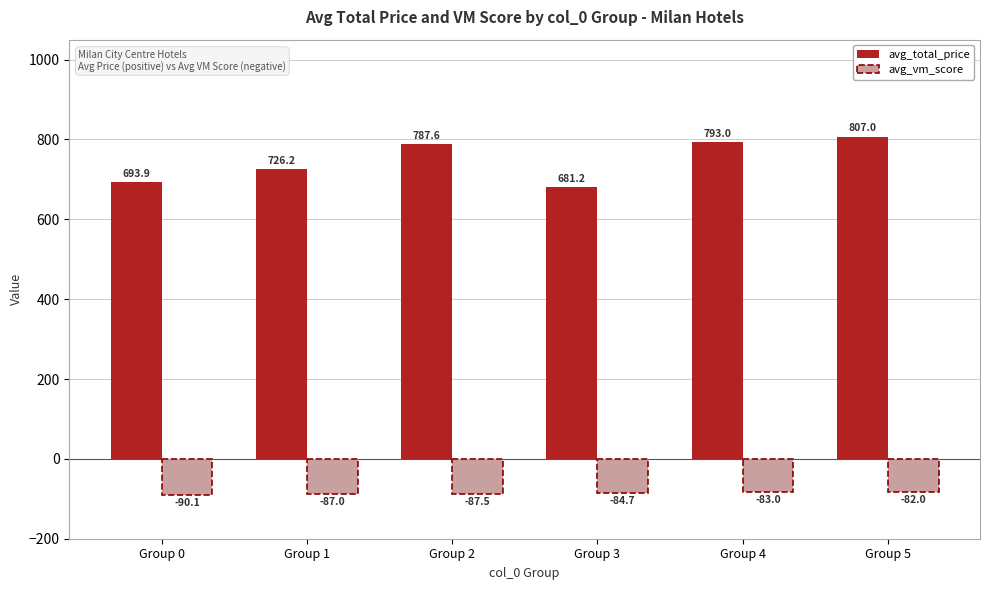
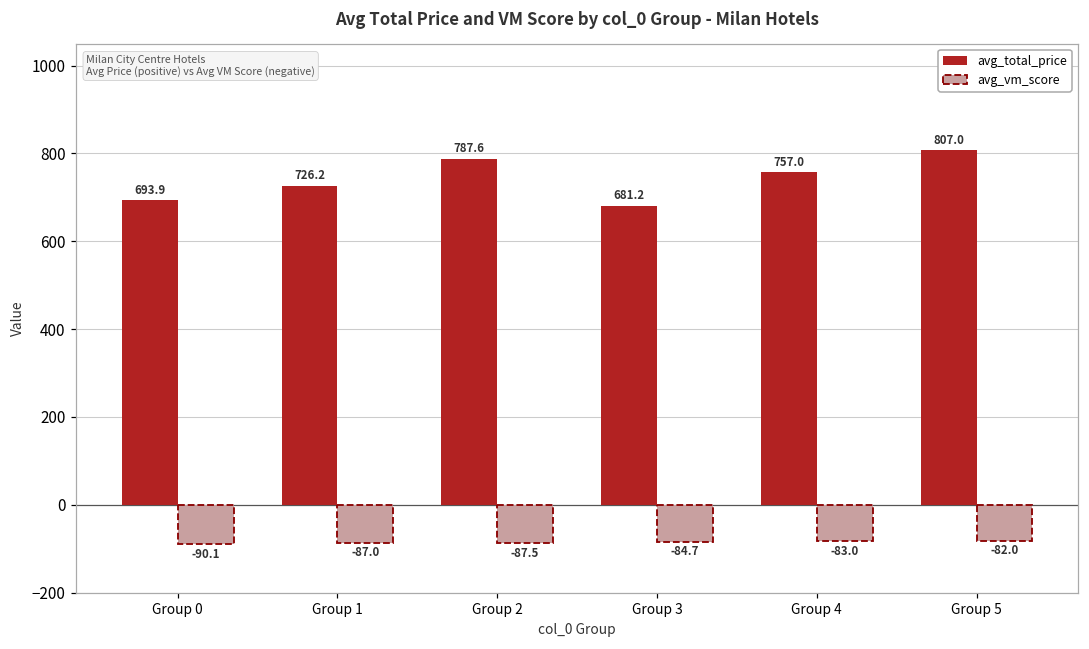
avg_total_price, Group 4: 793.0 -> 757.0
